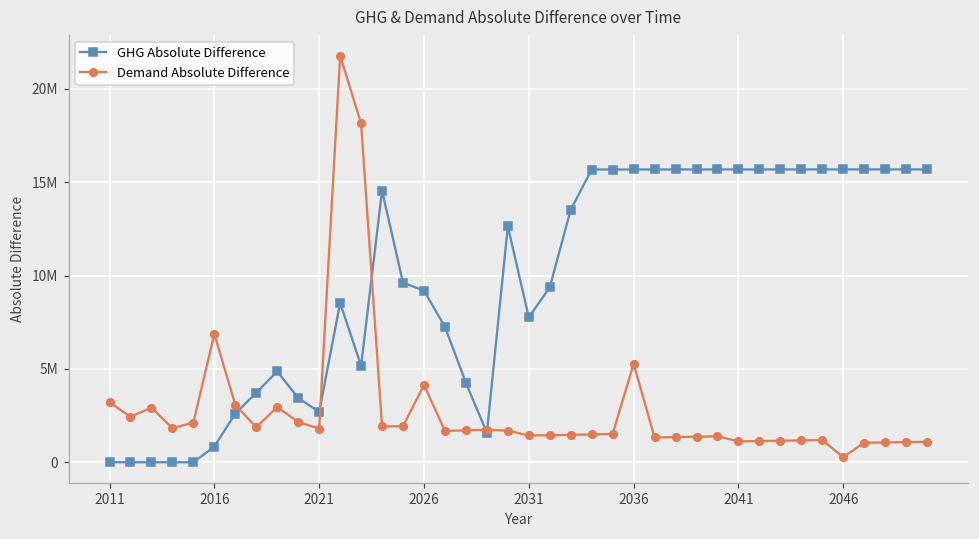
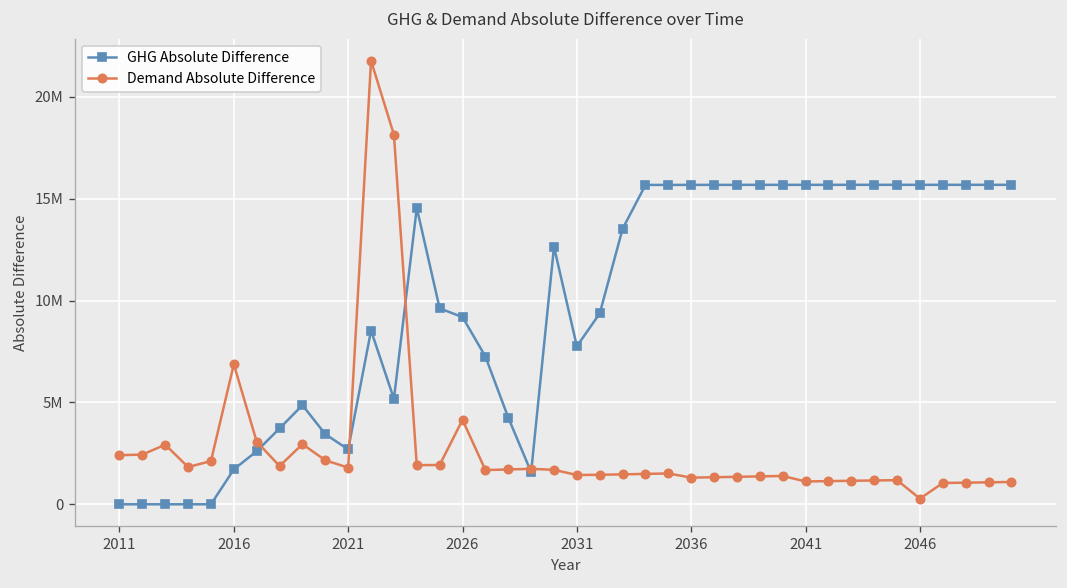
Demand Absolute Difference, 2011: 3200000 -> 2400000
GHG Absolute Difference, 2016: 800000 -> 1700000
Demand Absolute Difference, 2036: 5300000 -> 1300000
